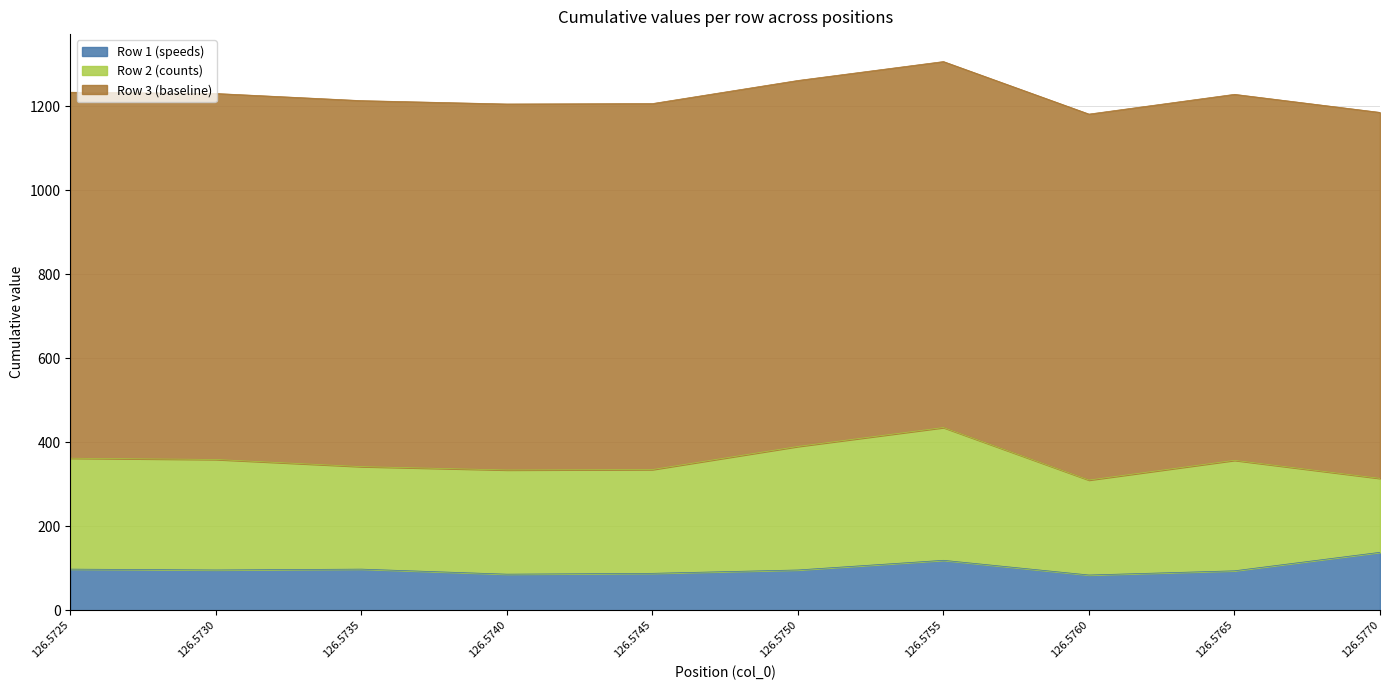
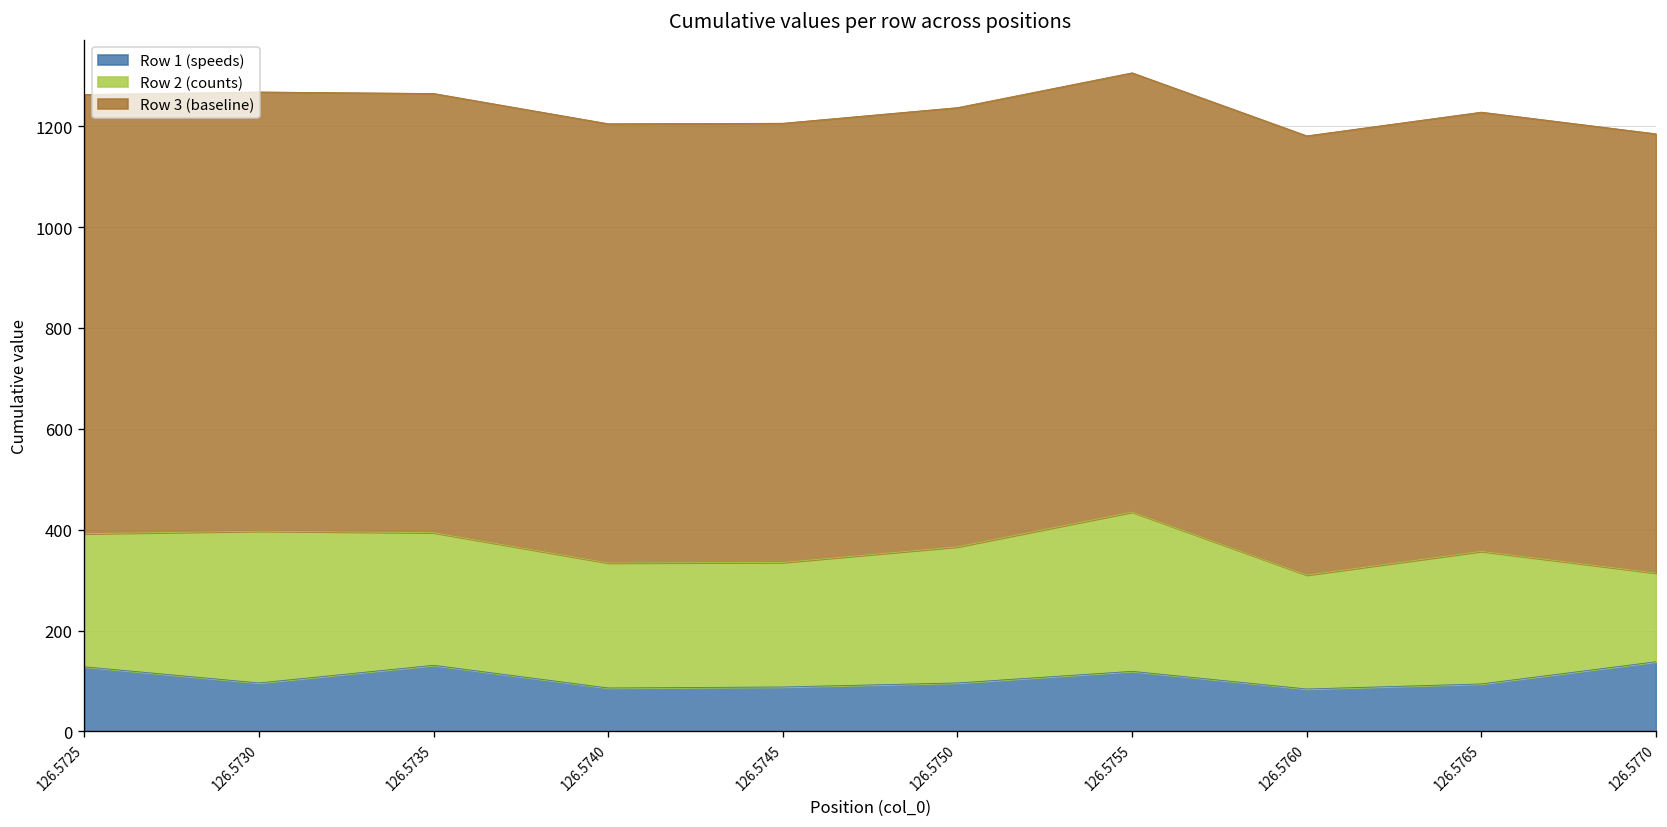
Row 1 (speeds), 126.5725: 100 -> 130
Row 2 (counts), 126.5730: 260 -> 300
Row 1 (speeds), 126.5735: 100 -> 130
Row 2 (counts), 126.5735: 240 -> 260
Row 2 (counts), 126.5750: 290 -> 270
